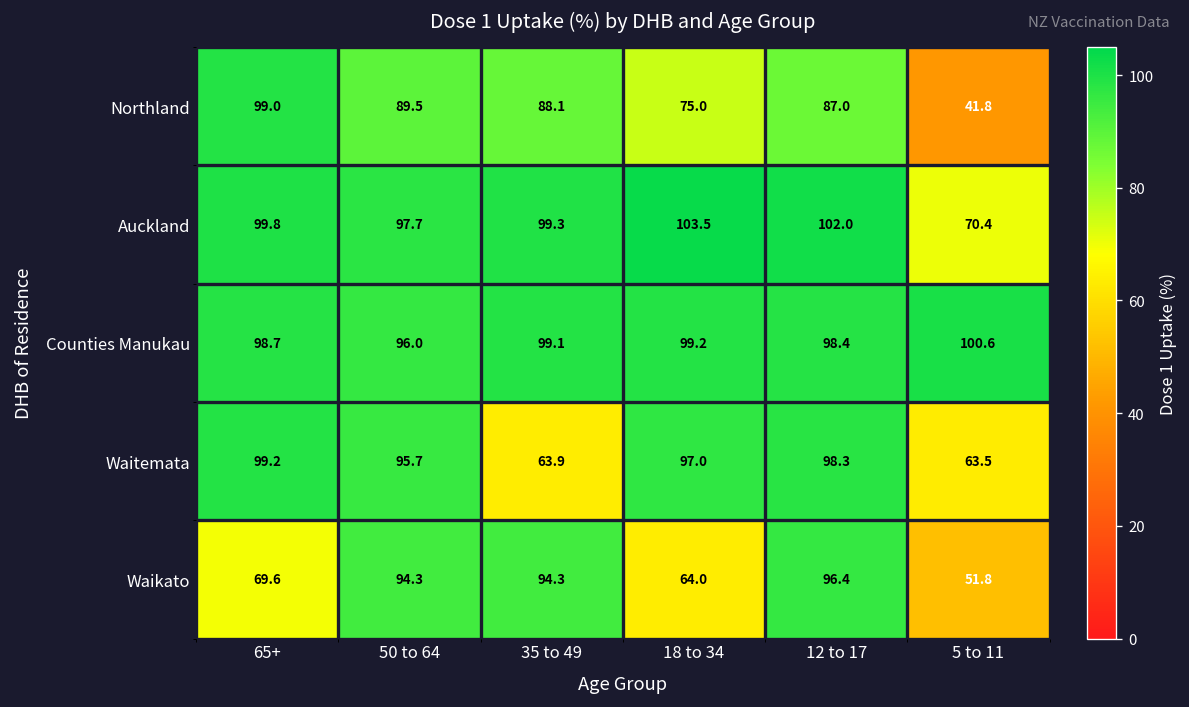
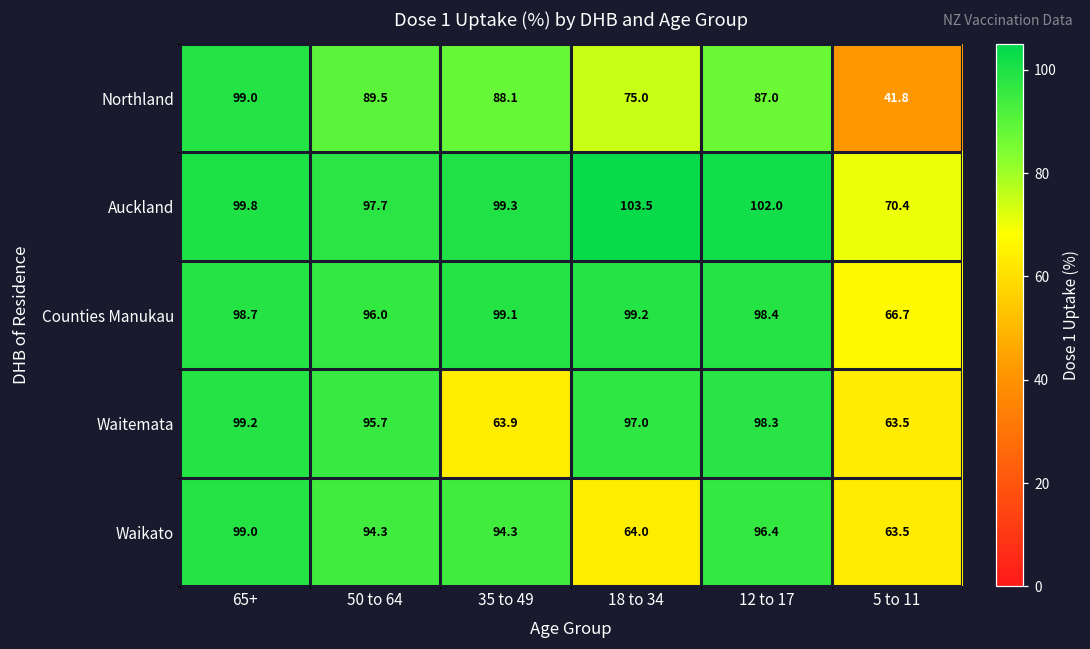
Counties Manukau, 5 to 11: 100.6 -> 66.7
Waikato, 65+: 69.6 -> 99.0
Waikato, 5 to 11: 51.8 -> 63.5
